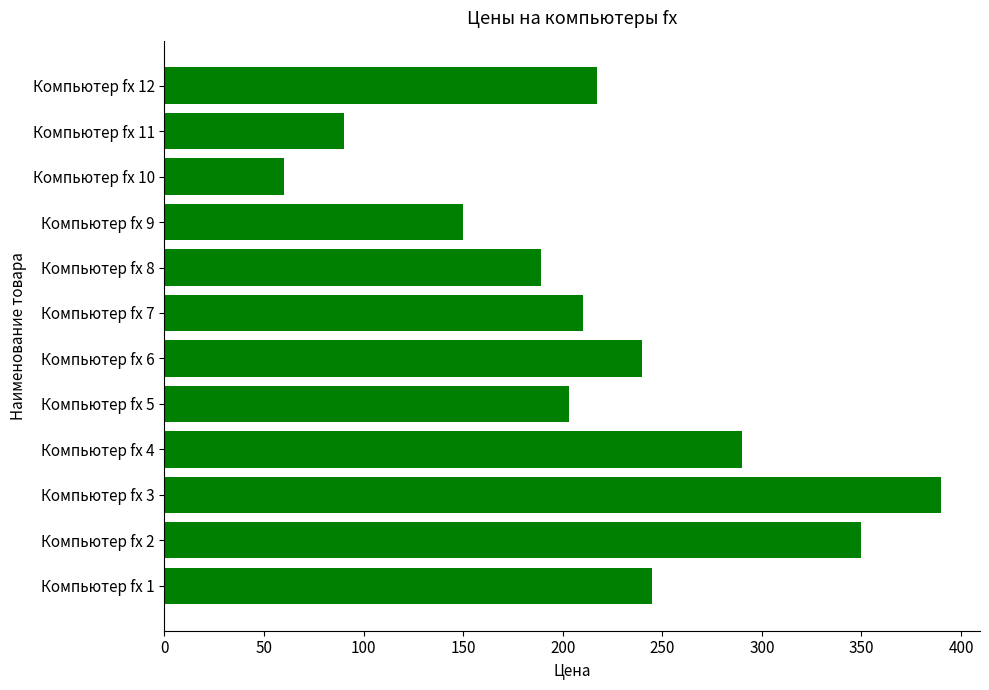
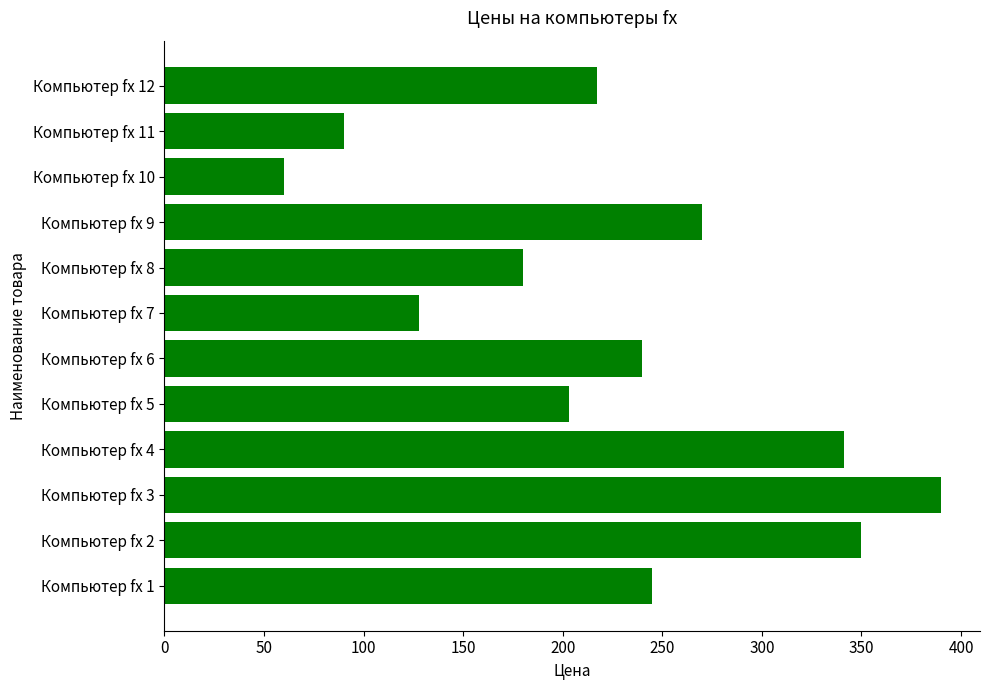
Компьютер fx 9: 150 -> 270
Компьютер fx 8: 189 -> 180
Компьютер fx 7: 210 -> 128
Компьютер fx 4: 290 -> 341
